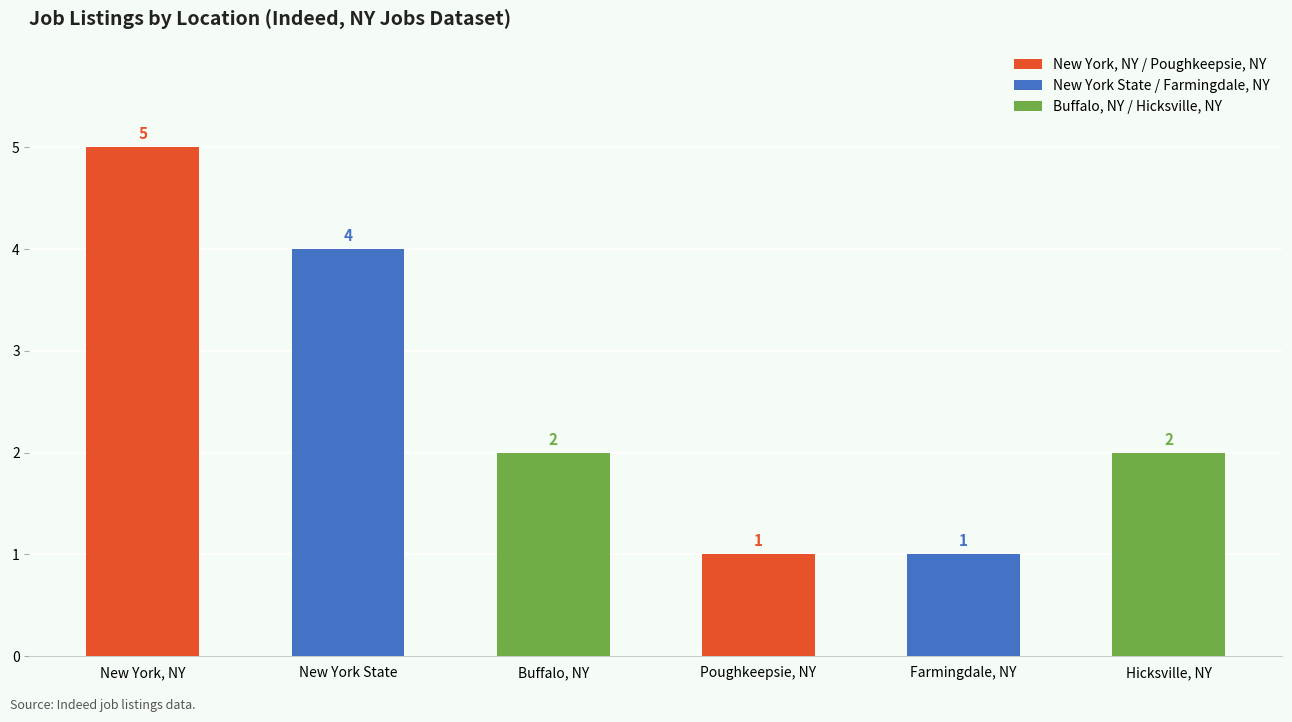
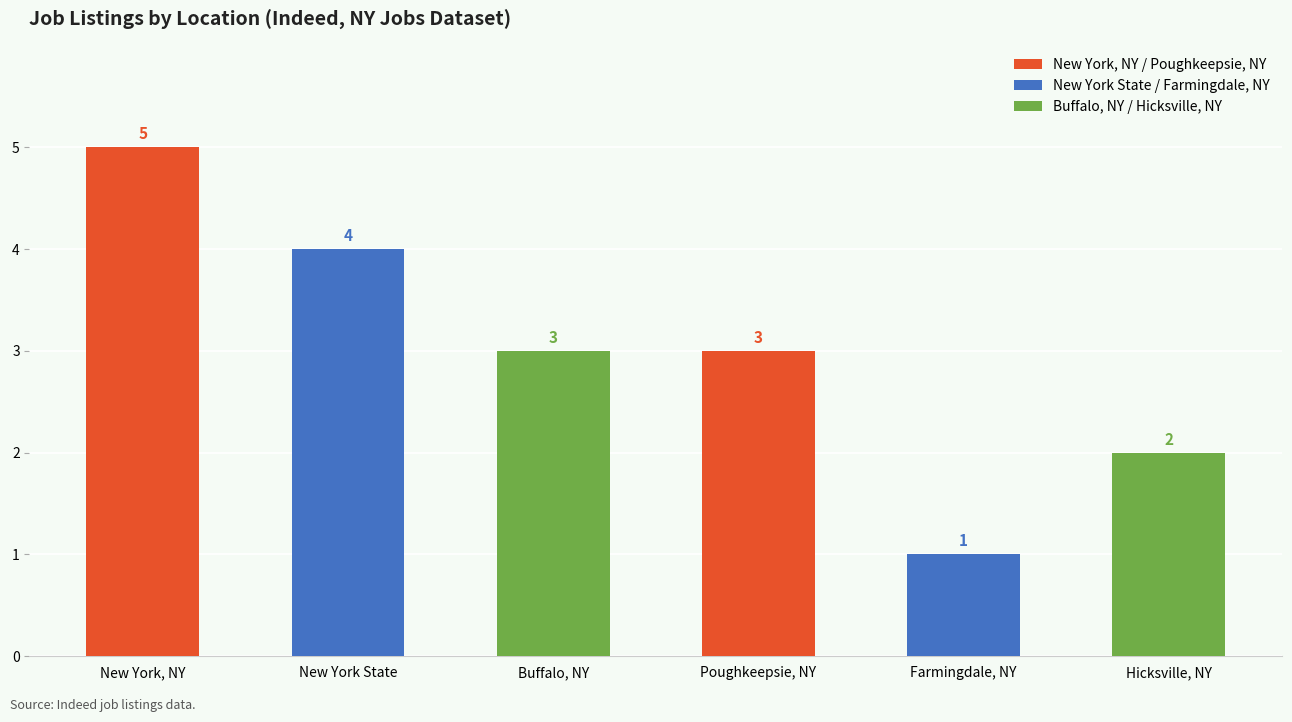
Buffalo, NY: 2 -> 3
Poughkeepsie, NY: 1 -> 3
